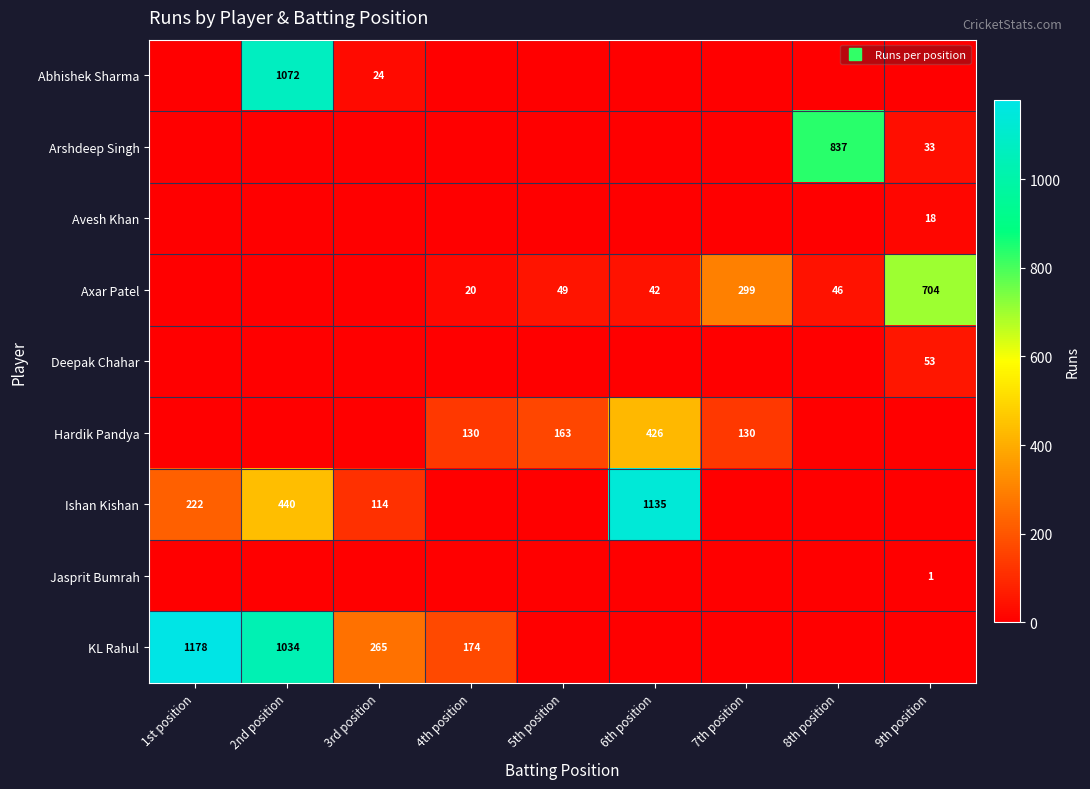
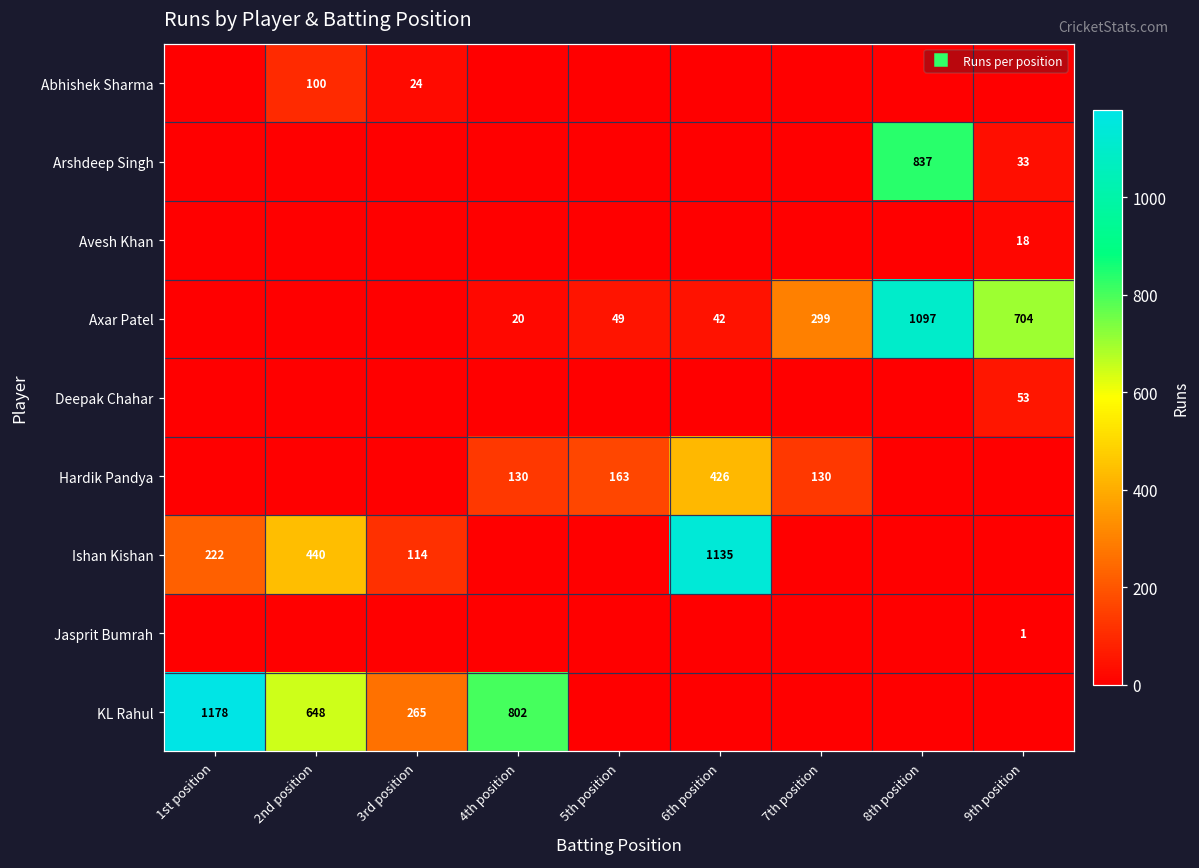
Abhishek Sharma, 2nd position: 1072 -> 100
Axar Patel, 8th position: 46 -> 1097
KL Rahul, 2nd position: 1034 -> 648
KL Rahul, 4th position: 174 -> 802
